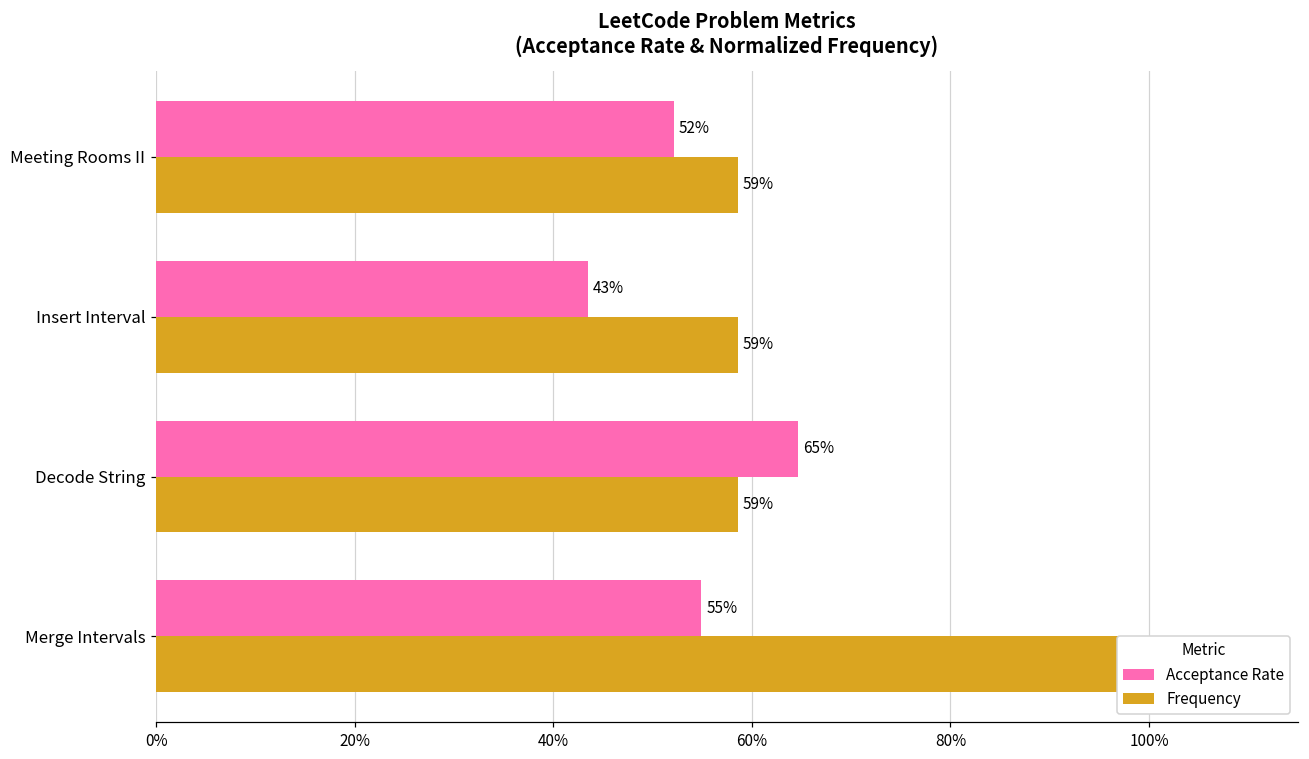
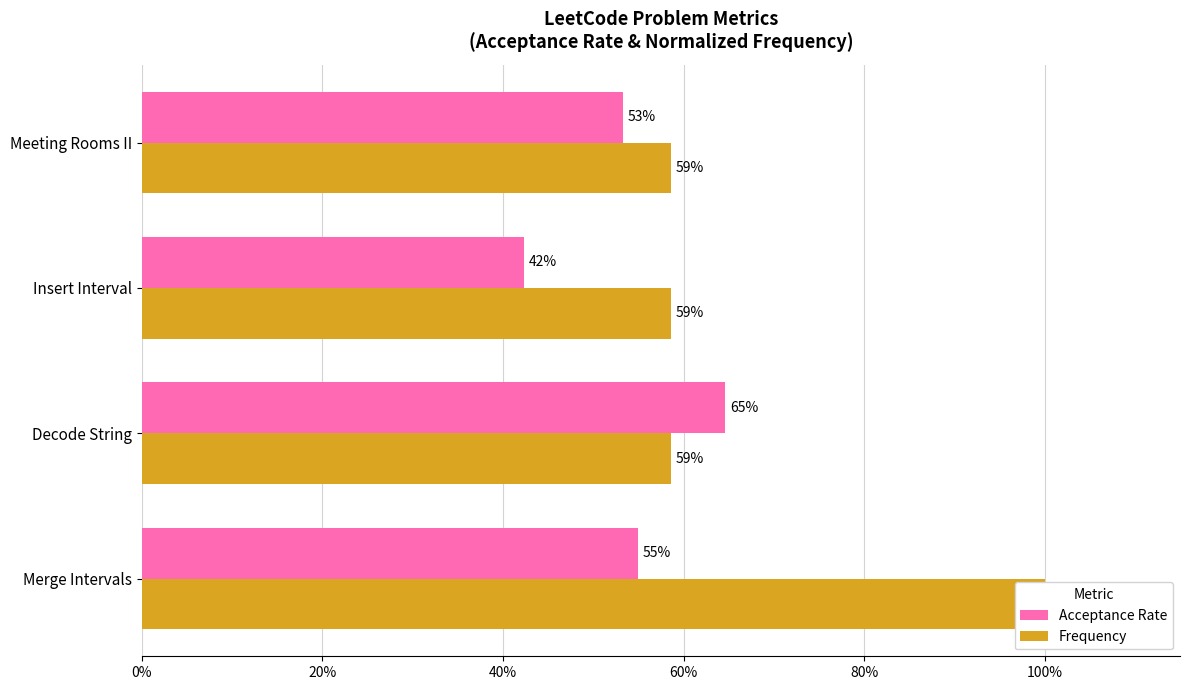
Acceptance Rate, Meeting Rooms II: 52% -> 53%
Acceptance Rate, Insert Interval: 43% -> 42%
